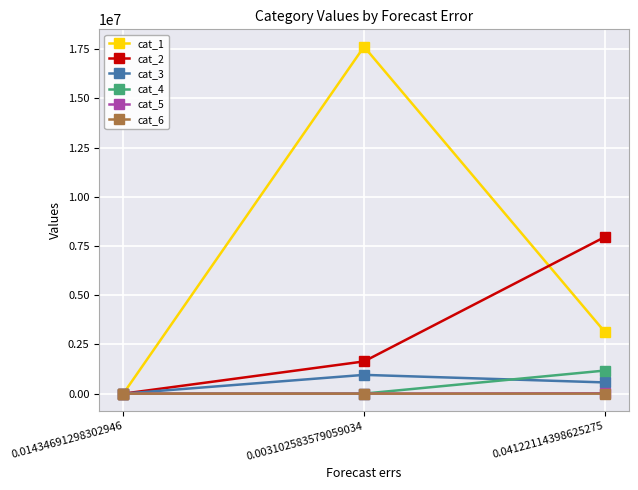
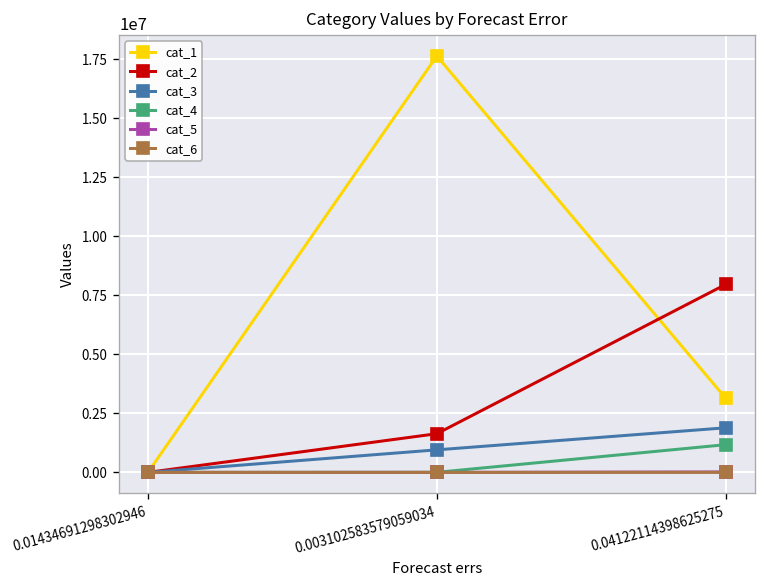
cat_3, 0.04122114398625275: 600000 -> 1900000
